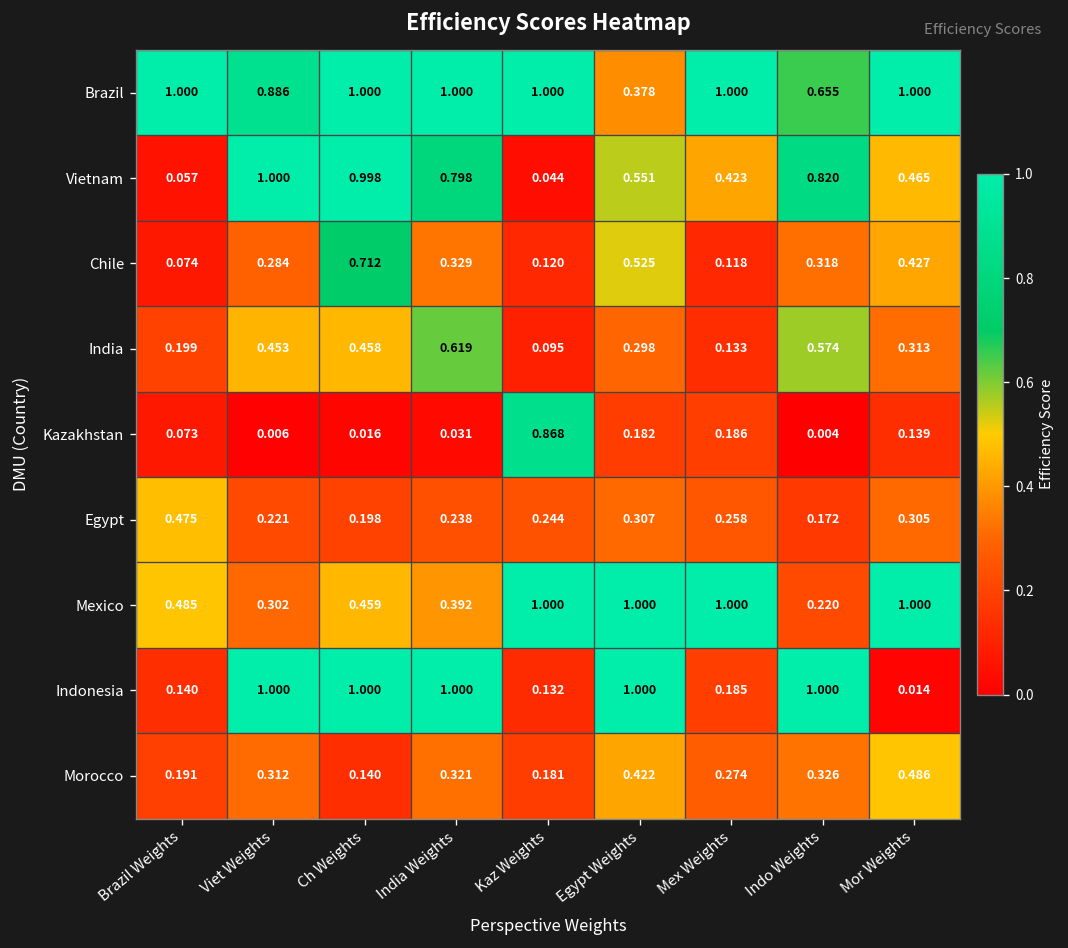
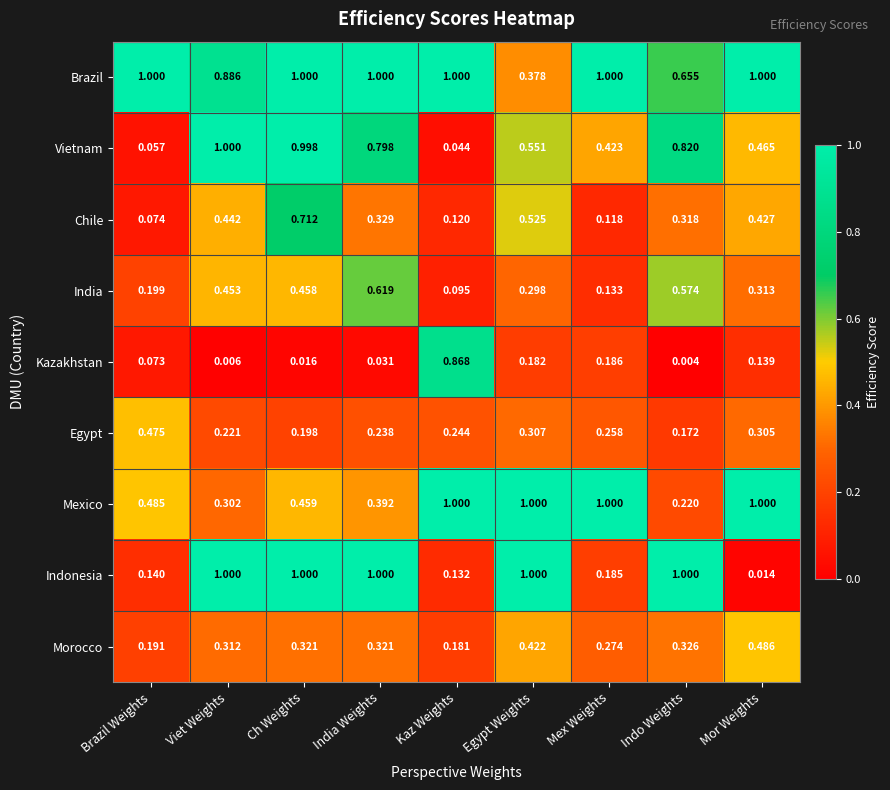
Chile, Viet Weights: 0.284 -> 0.442
Morocco, Ch Weights: 0.140 -> 0.321
